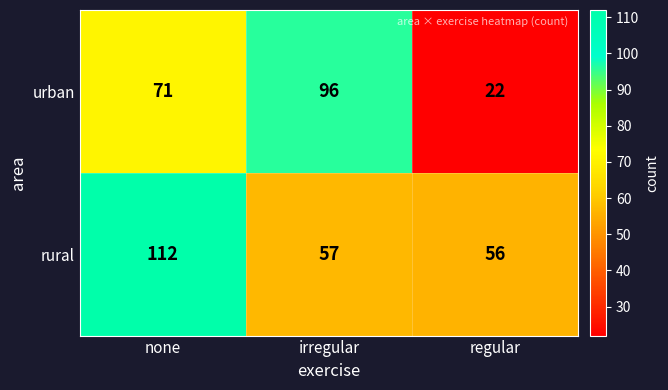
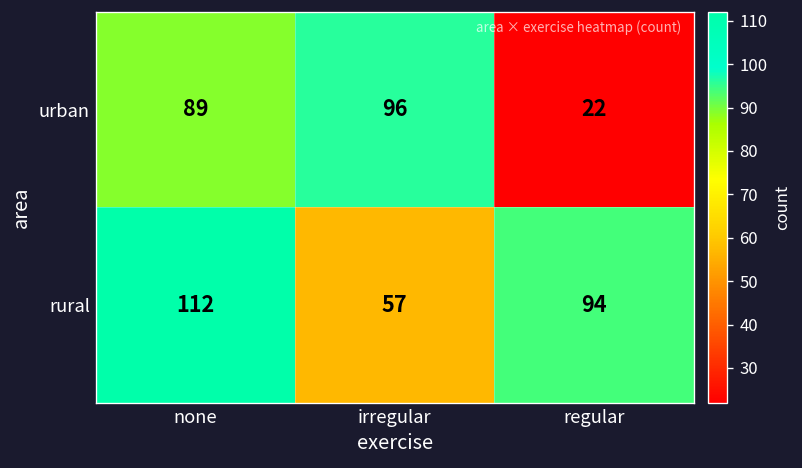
urban, none: 71 -> 89
rural, regular: 56 -> 94
